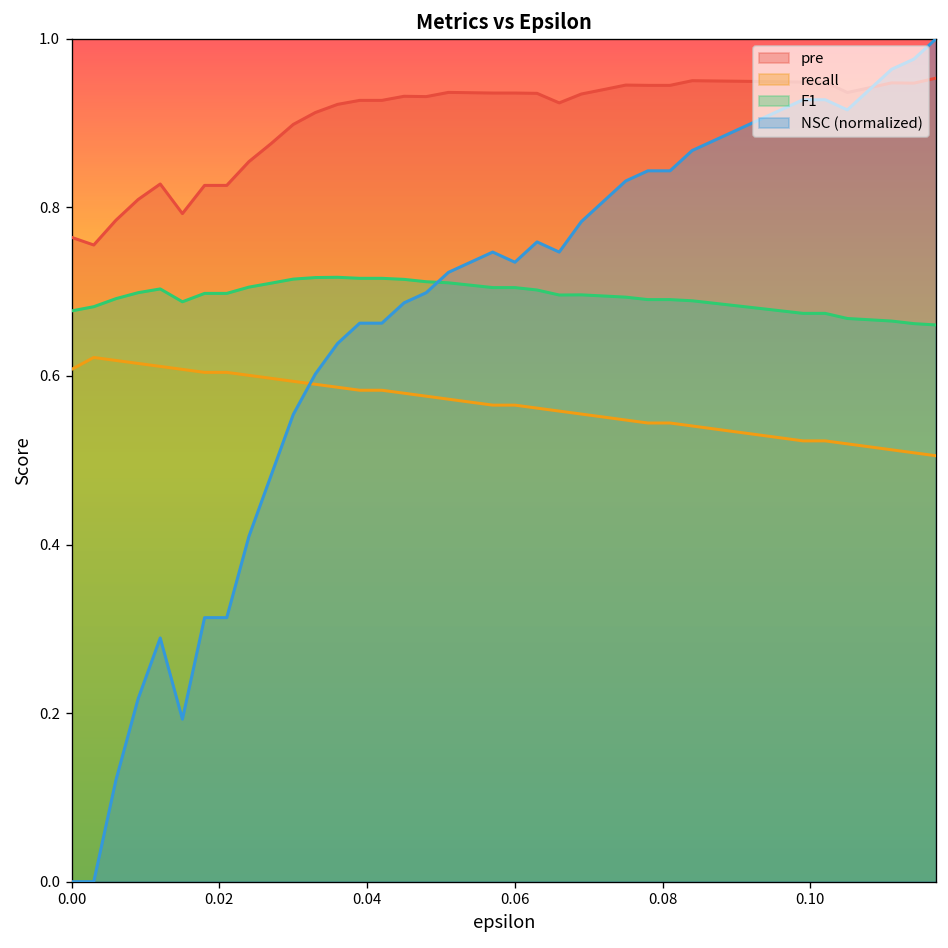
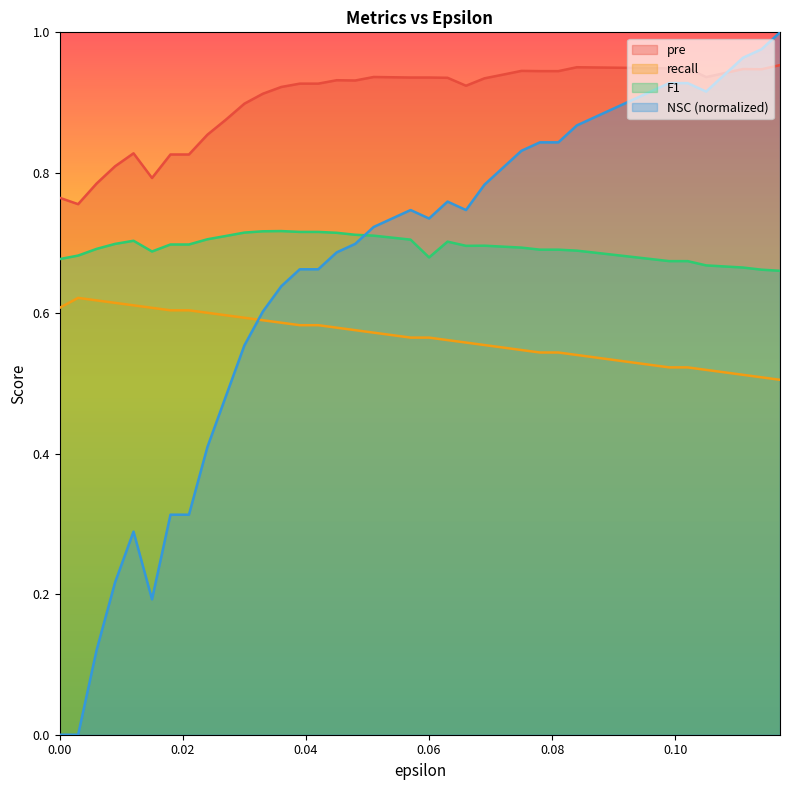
F1, 0.06: 0.70 -> 0.68
